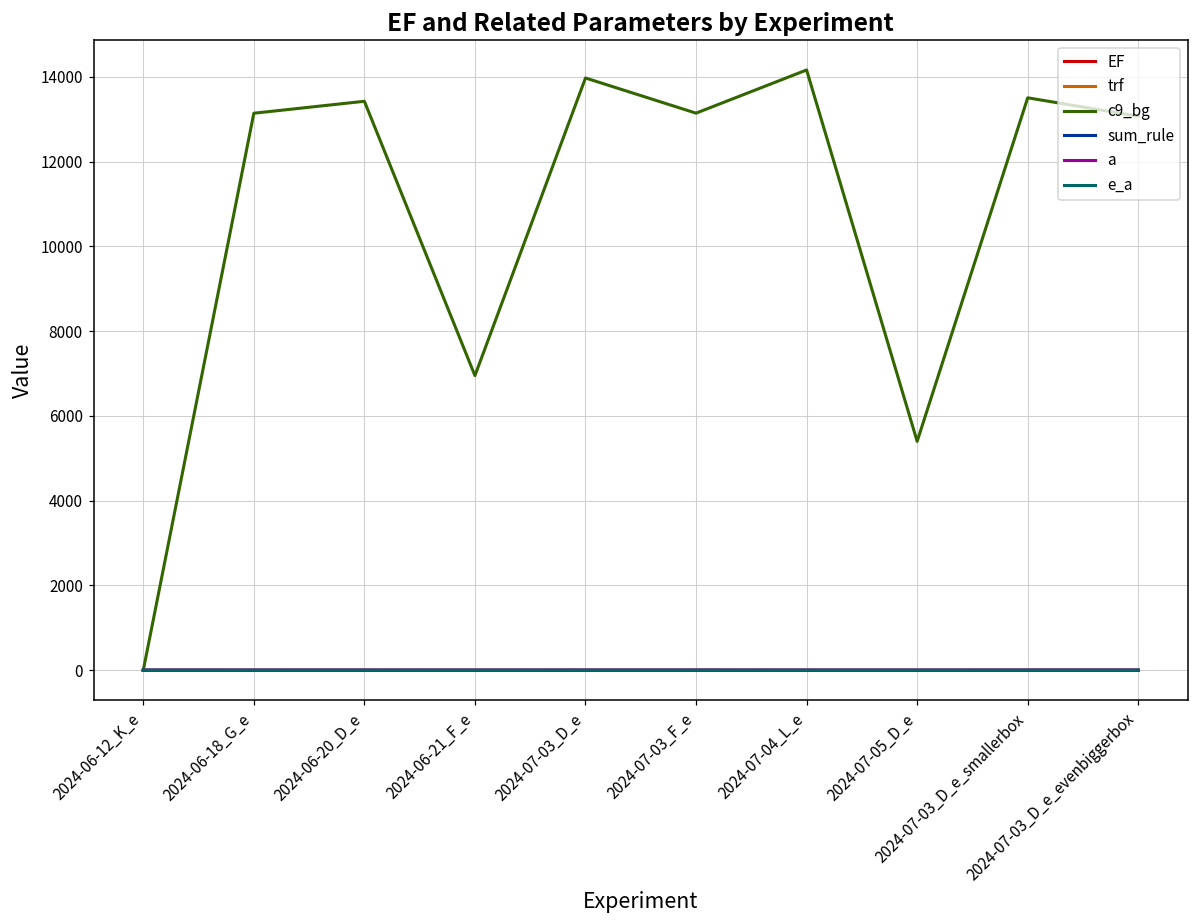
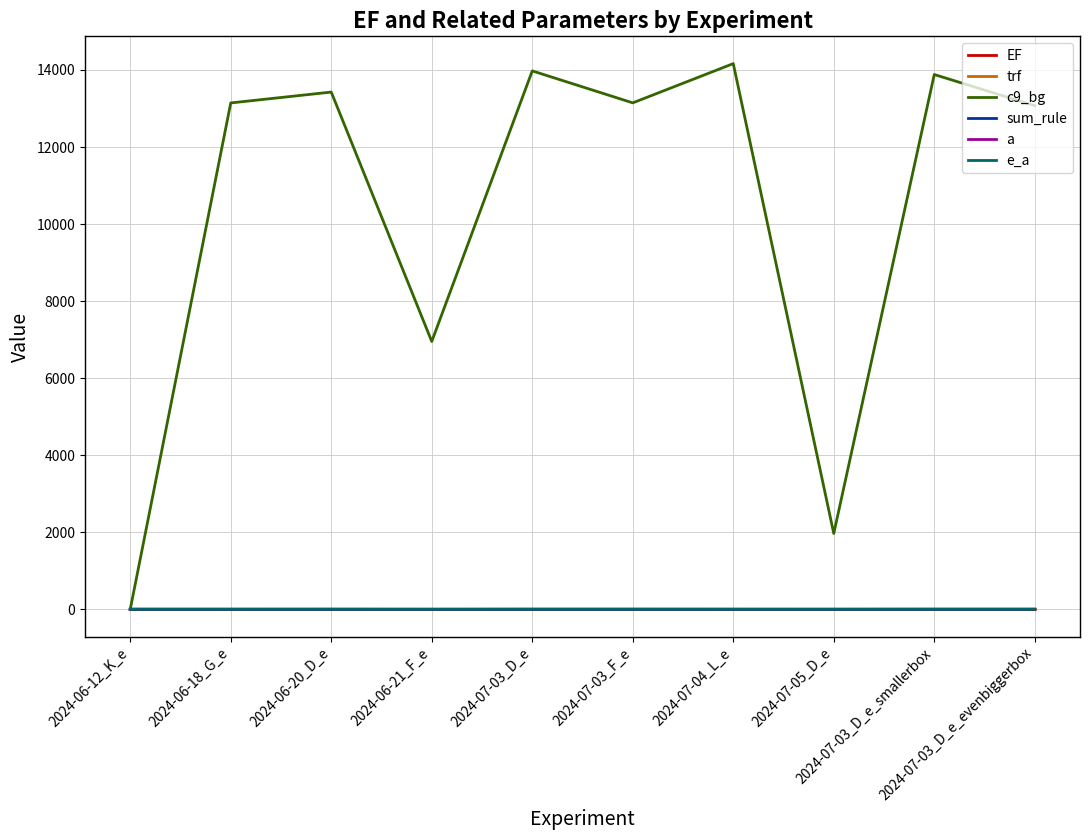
c9_bg, 2024-07-05_D_e: 5400 -> 2000
c9_bg, 2024-07-03_D_e_smallerbox: 13500 -> 13900
